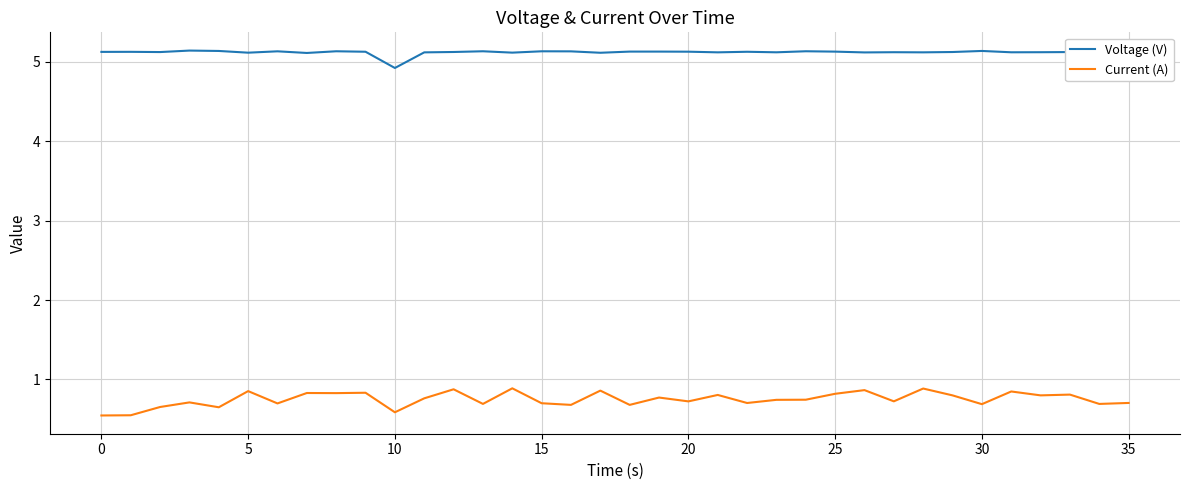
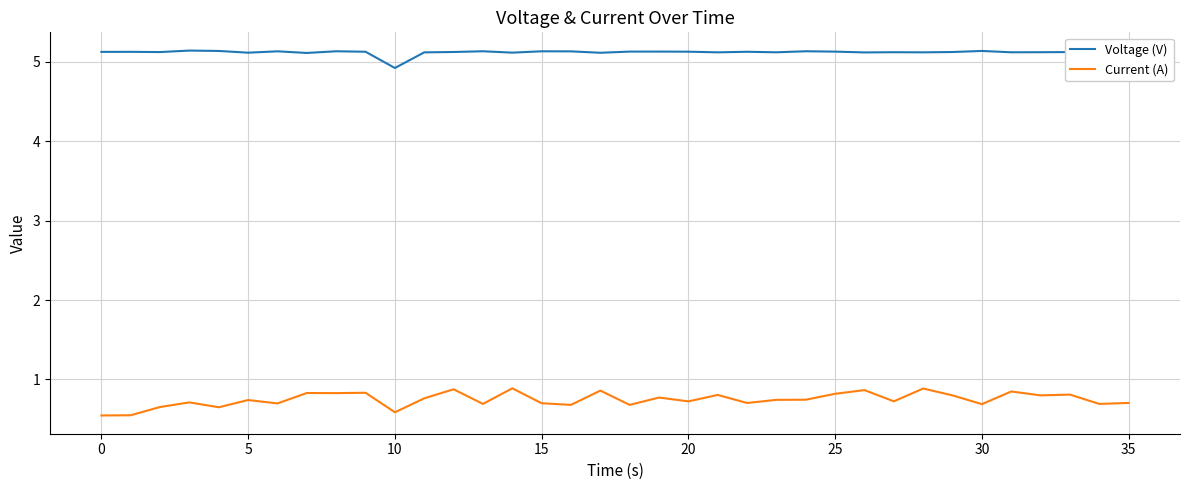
Current (A), 5: 0.9 -> 0.7
